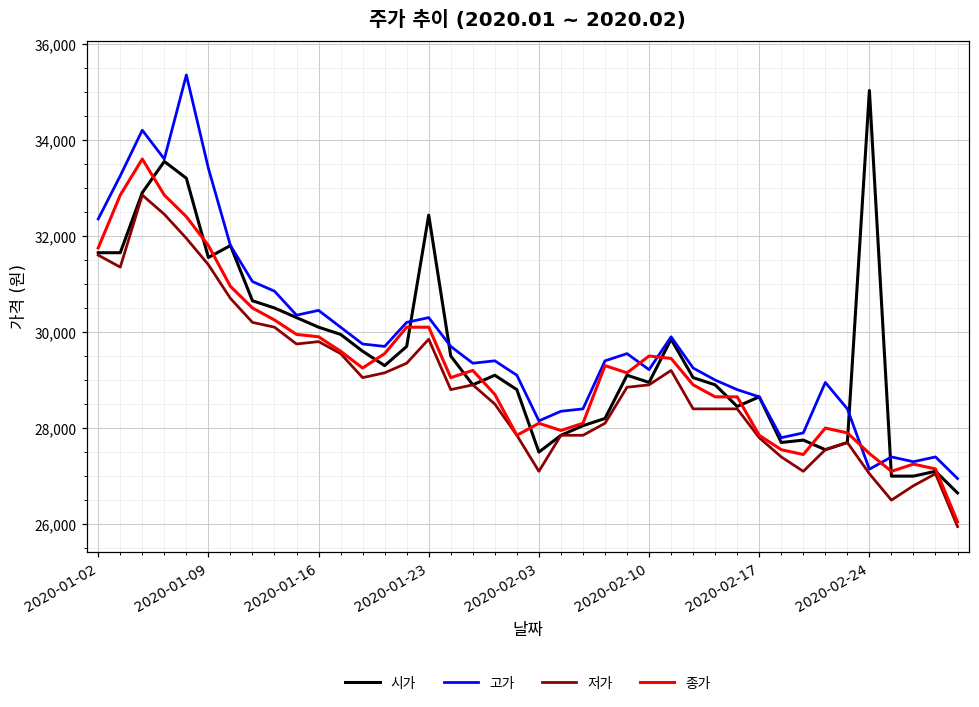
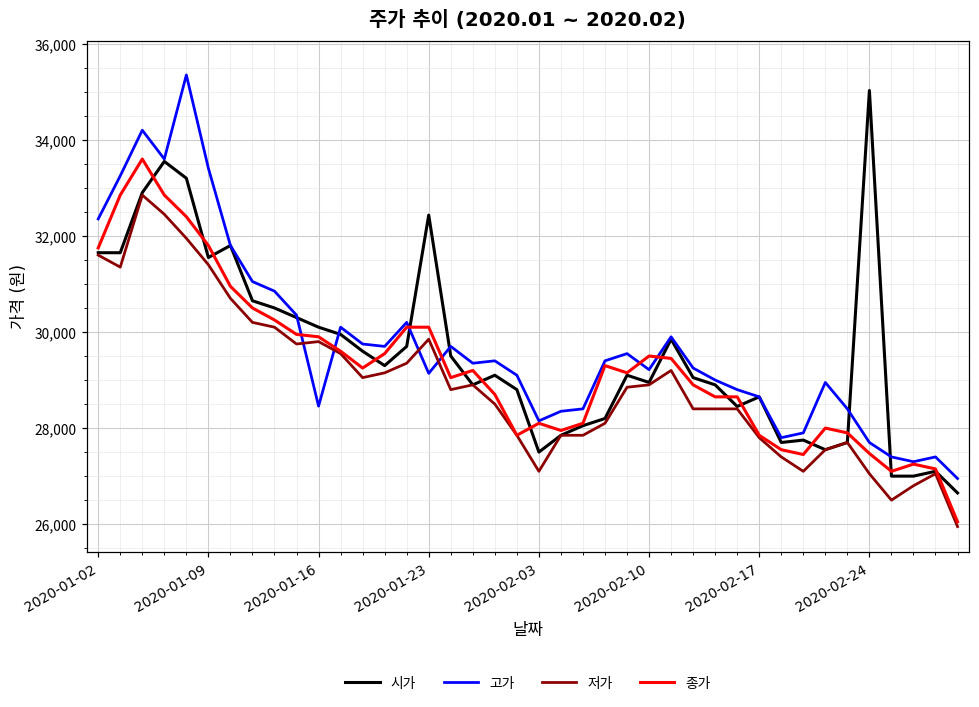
고가, 2020-01-16: 30,500 -> 28,500
고가, 2020-01-23: 30,300 -> 29,100
고가, 2020-02-24: 27,100 -> 27,700
